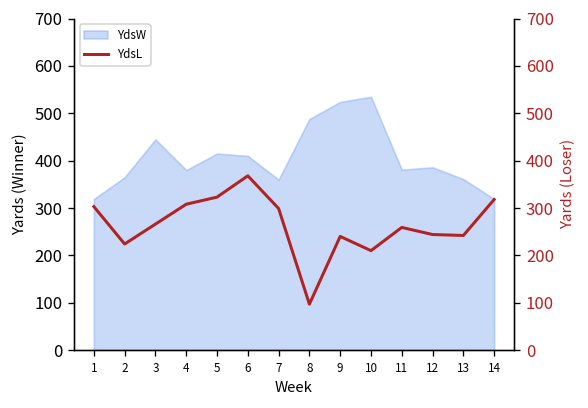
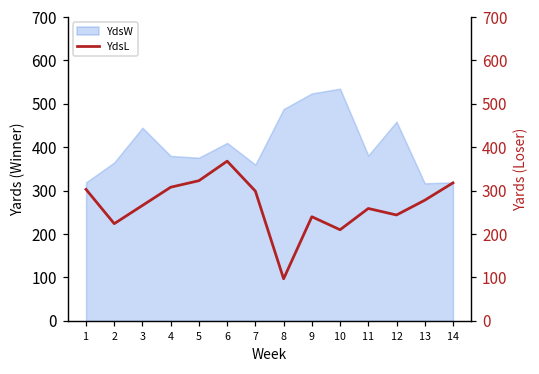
YdsW, 5: 420 -> 380
YdsW, 12: 390 -> 460
YdsW, 13: 360 -> 320
YdsL, 13: 240 -> 280
